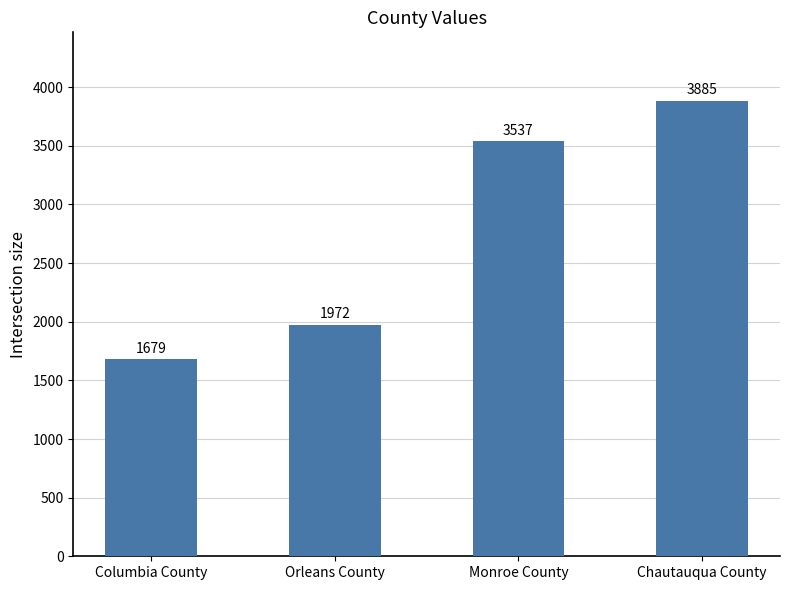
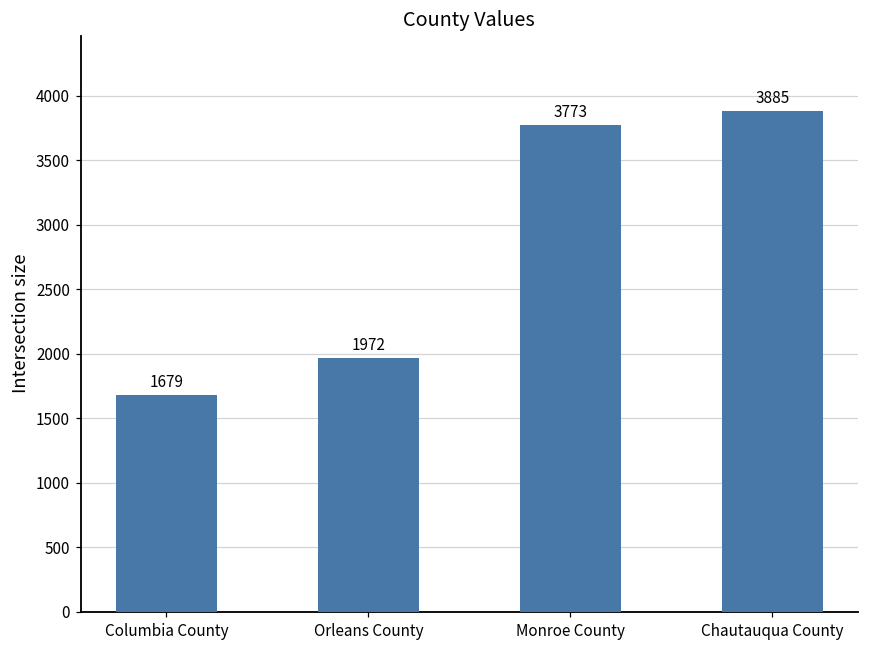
Monroe County: 3537 -> 3773
